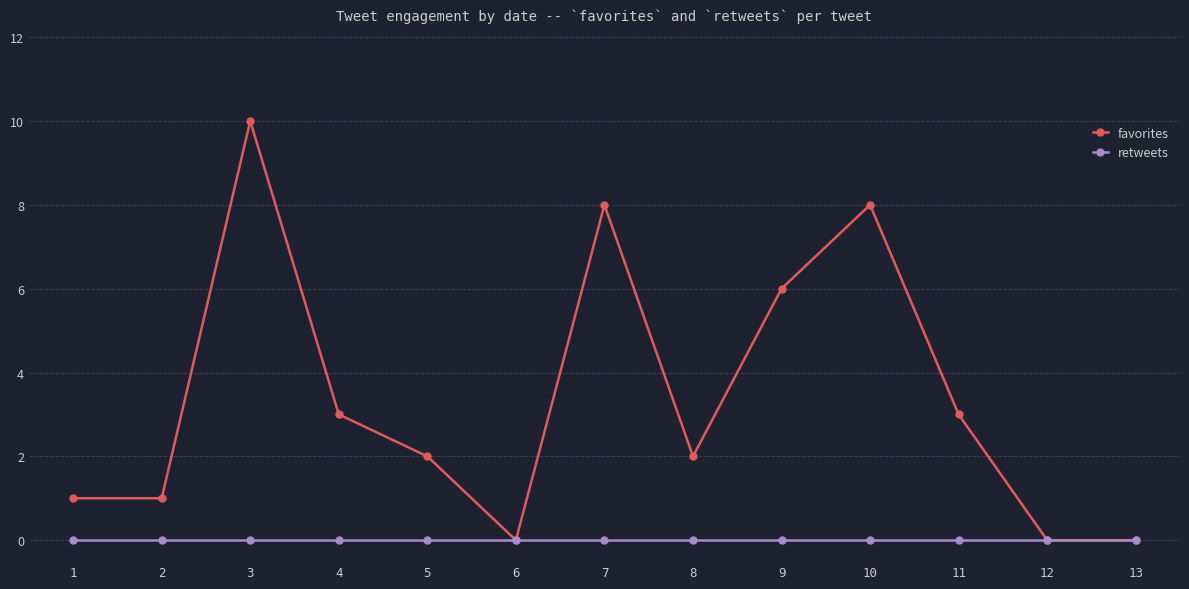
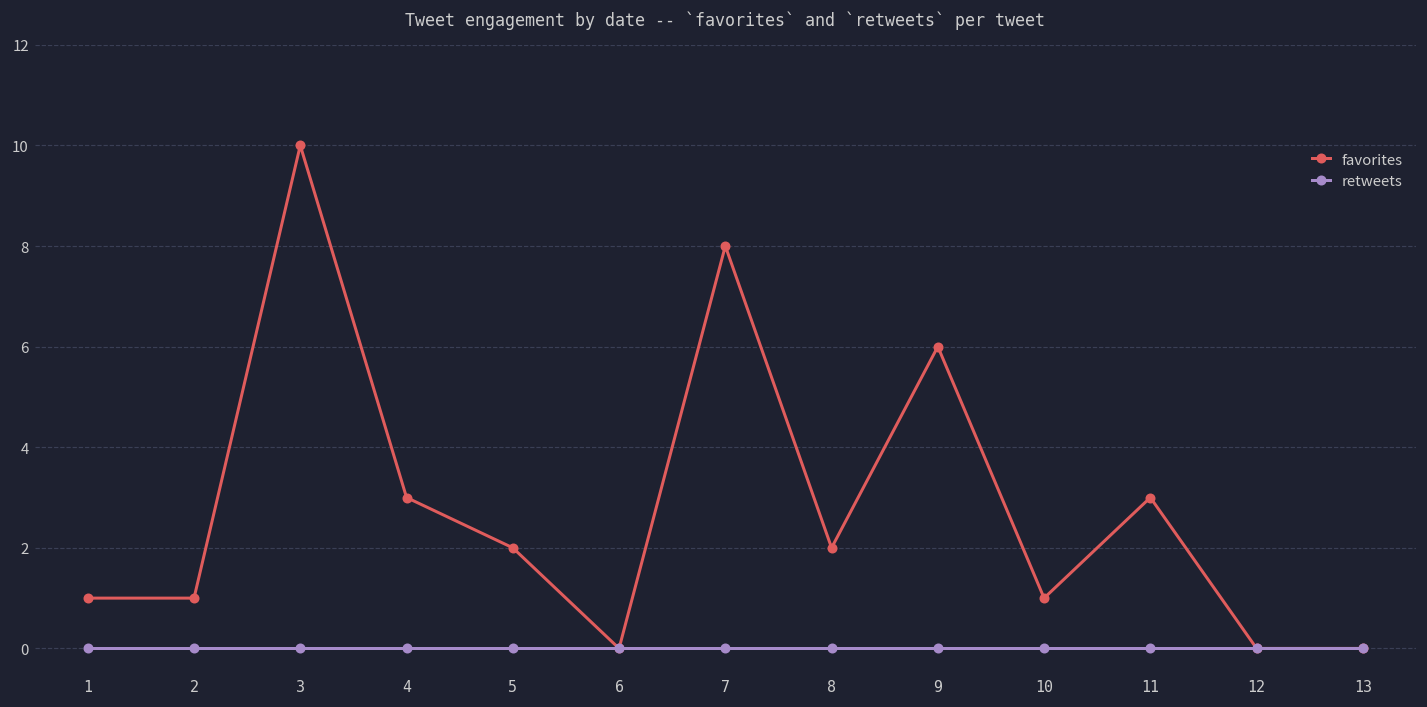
favorites, 10: 8 -> 1
